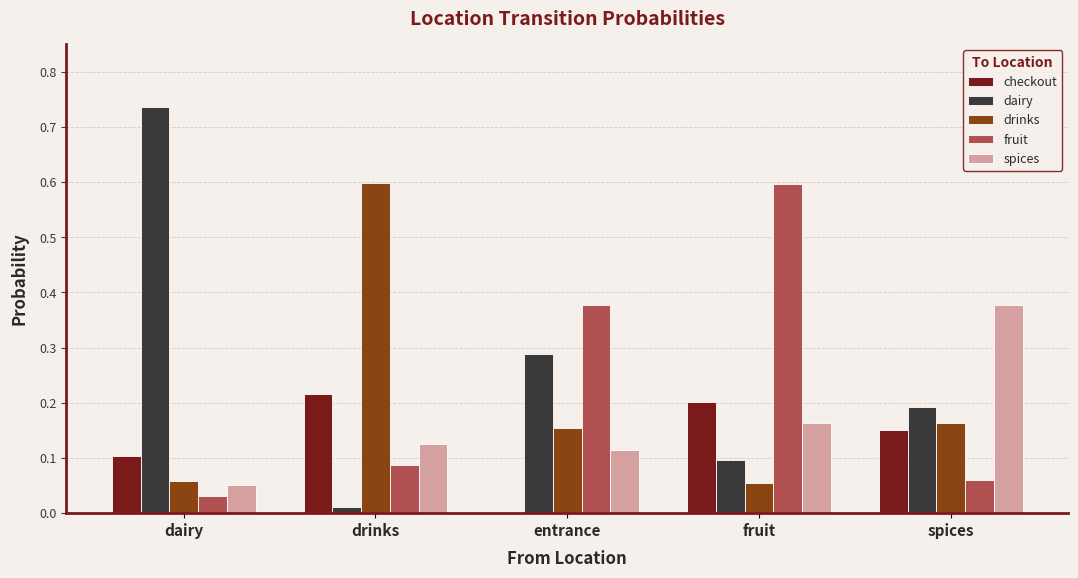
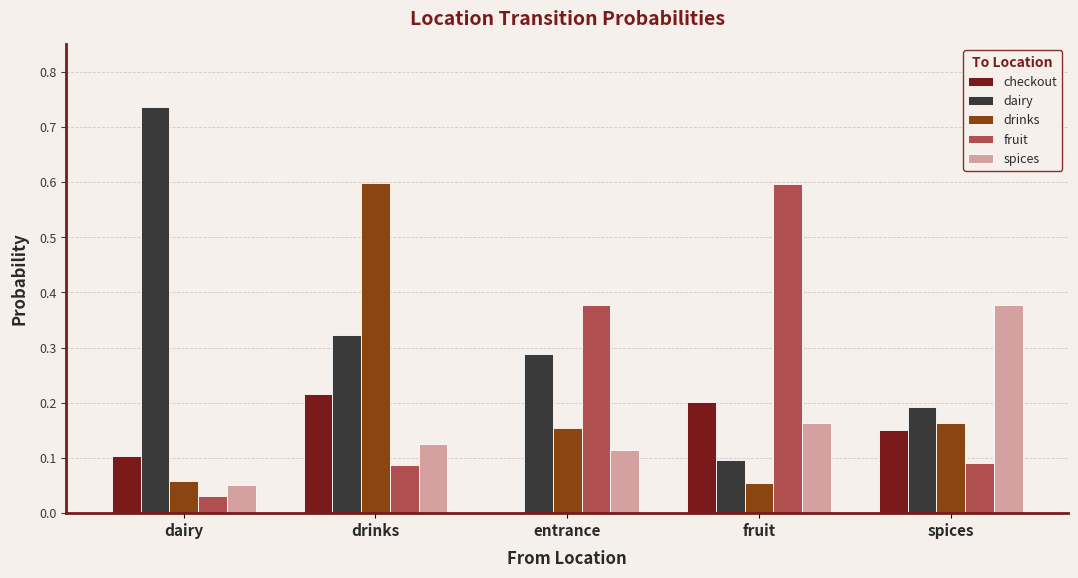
dairy, drinks: 0.01 -> 0.32
fruit, spices: 0.06 -> 0.09
